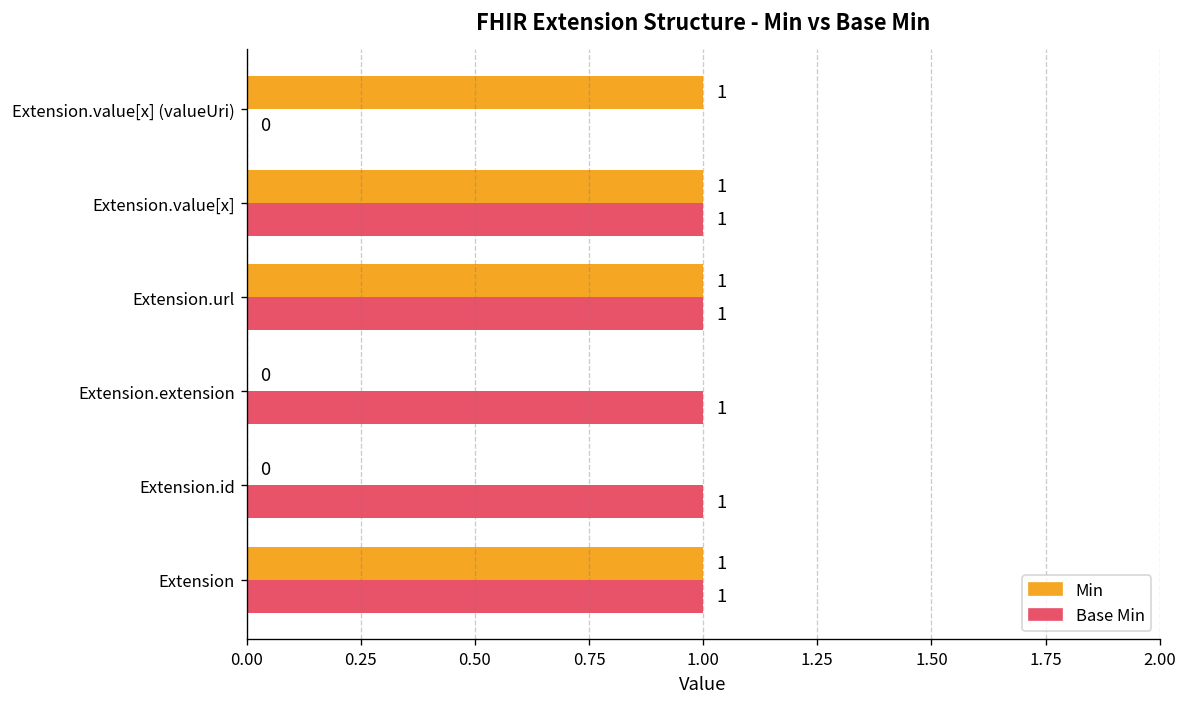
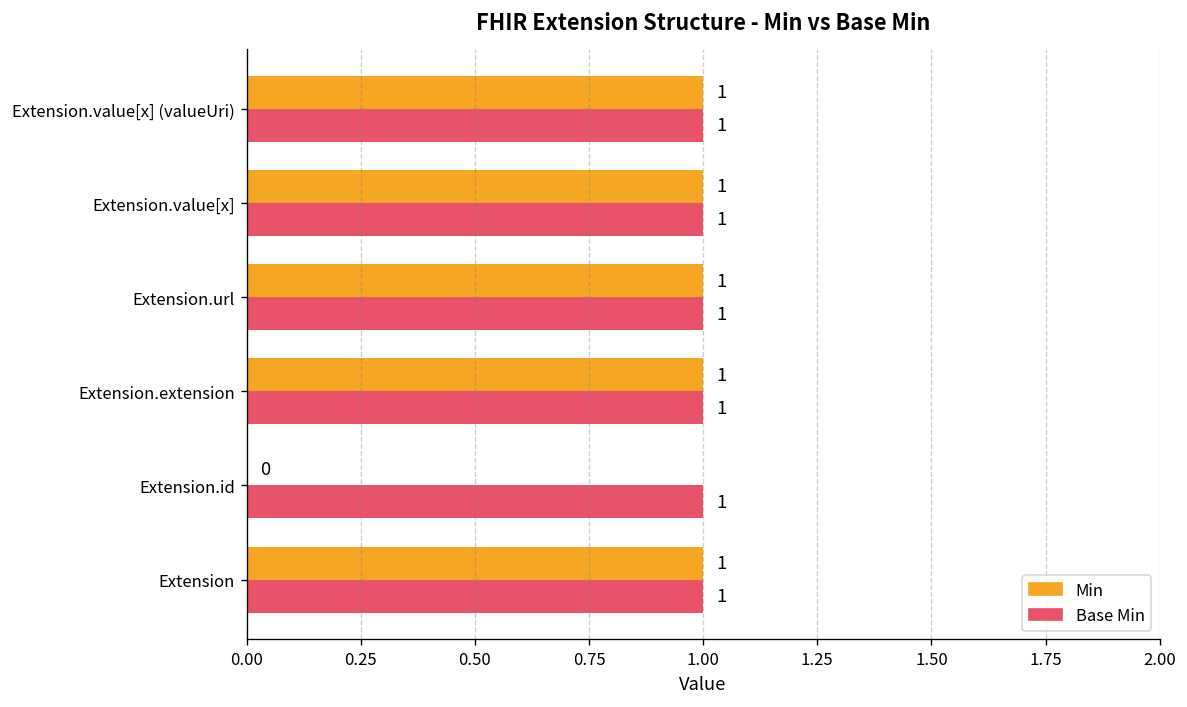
Base Min, Extension.value[x] (valueUri): 0 -> 1
Min, Extension.extension: 0 -> 1
